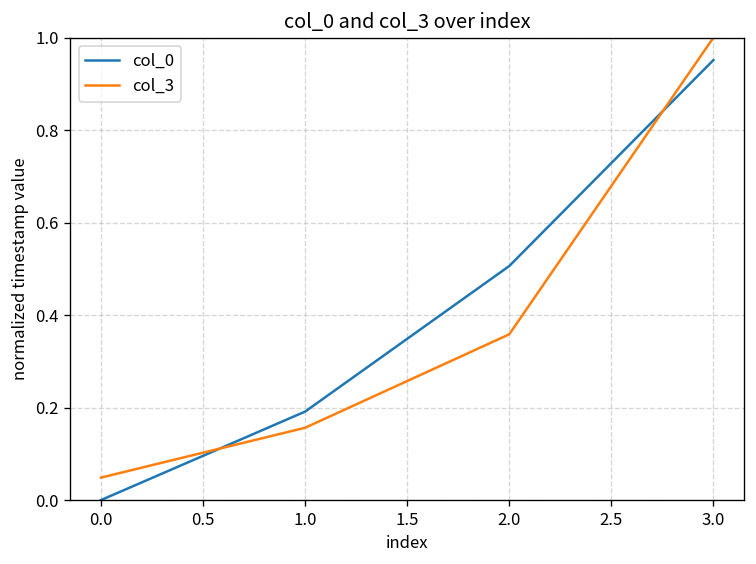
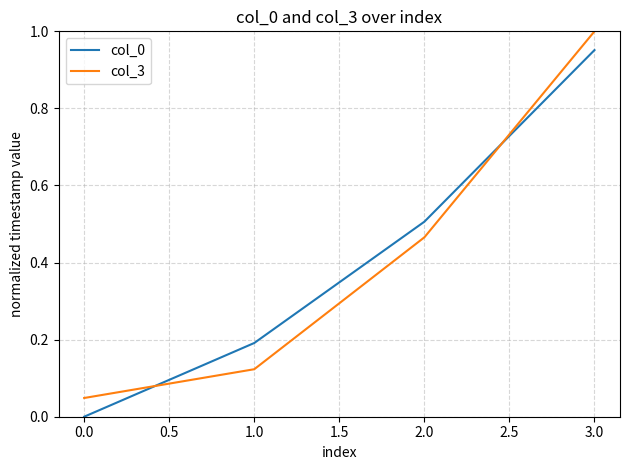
col_3, 1.0: 0.16 -> 0.12
col_3, 2.0: 0.36 -> 0.47
